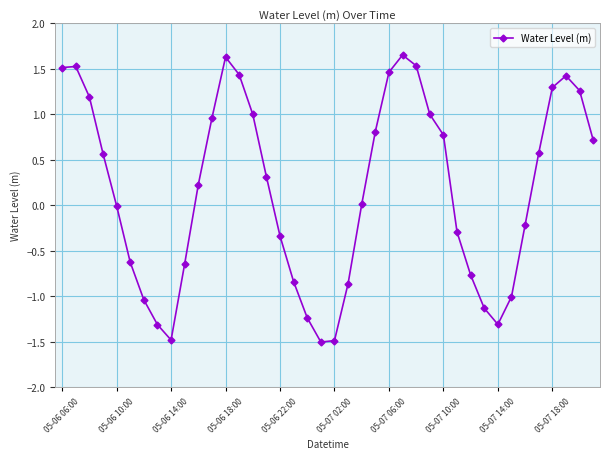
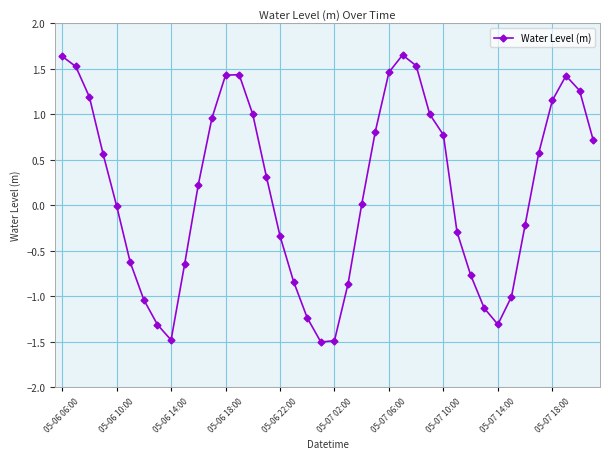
05-06 06:00: 1.5 -> 1.6
05-06 18:00: 1.6 -> 1.4
05-07 18:00: 1.3 -> 1.2
